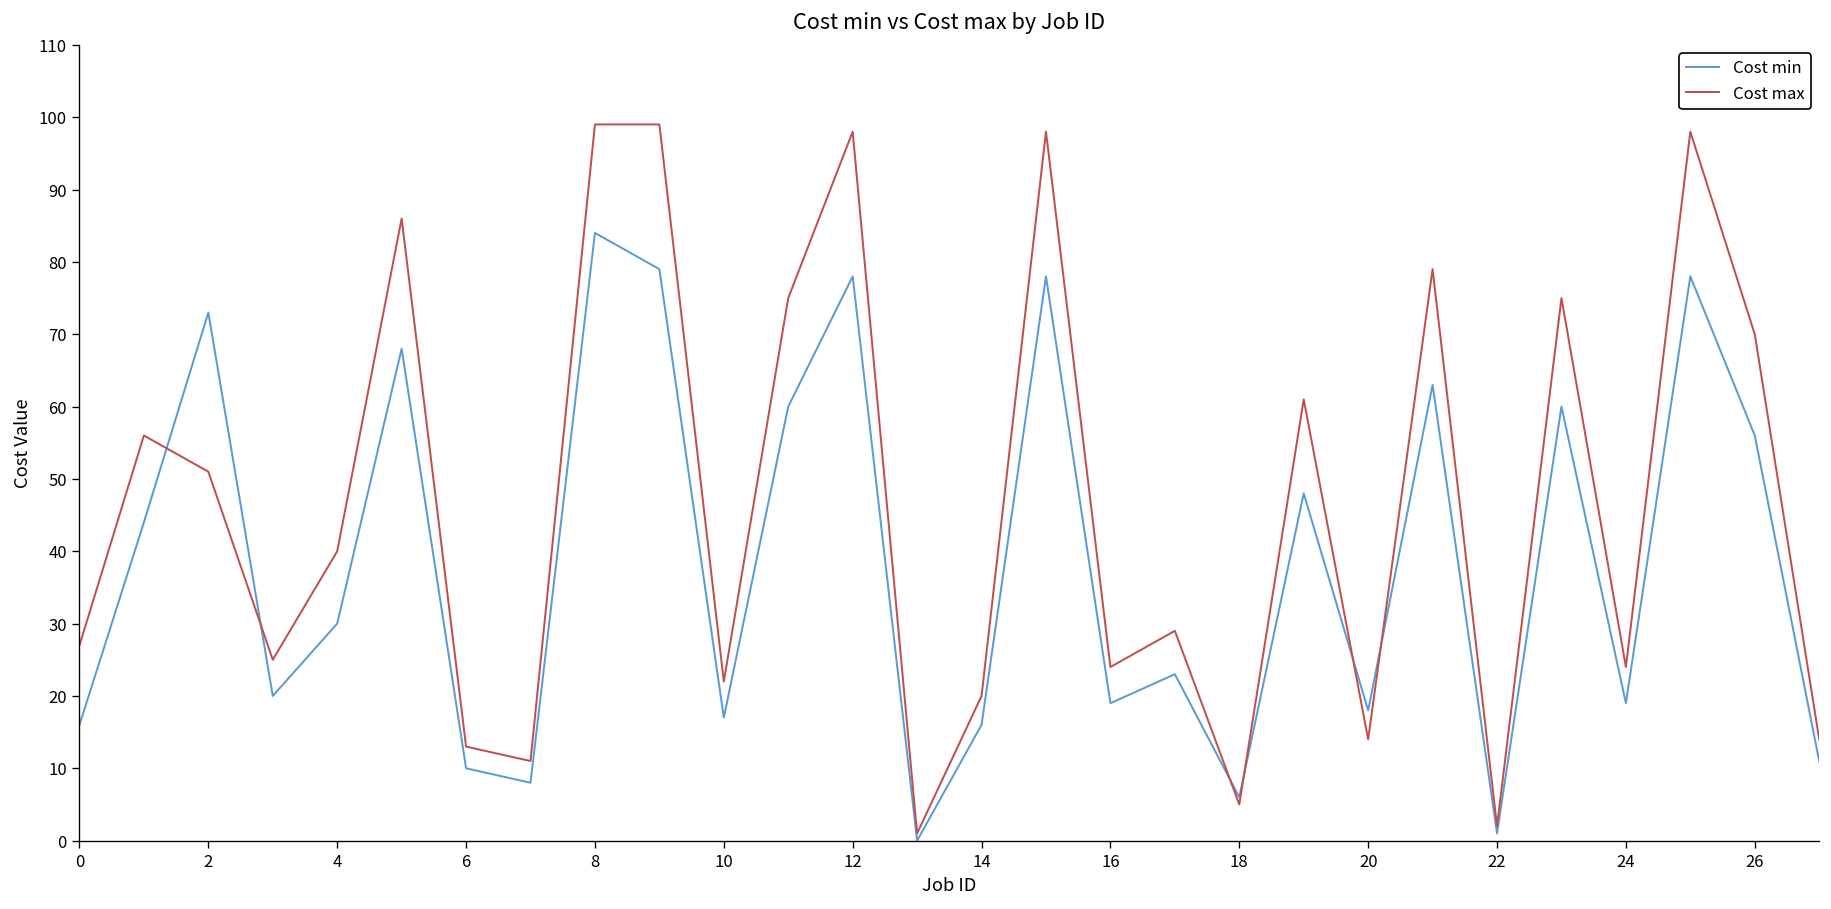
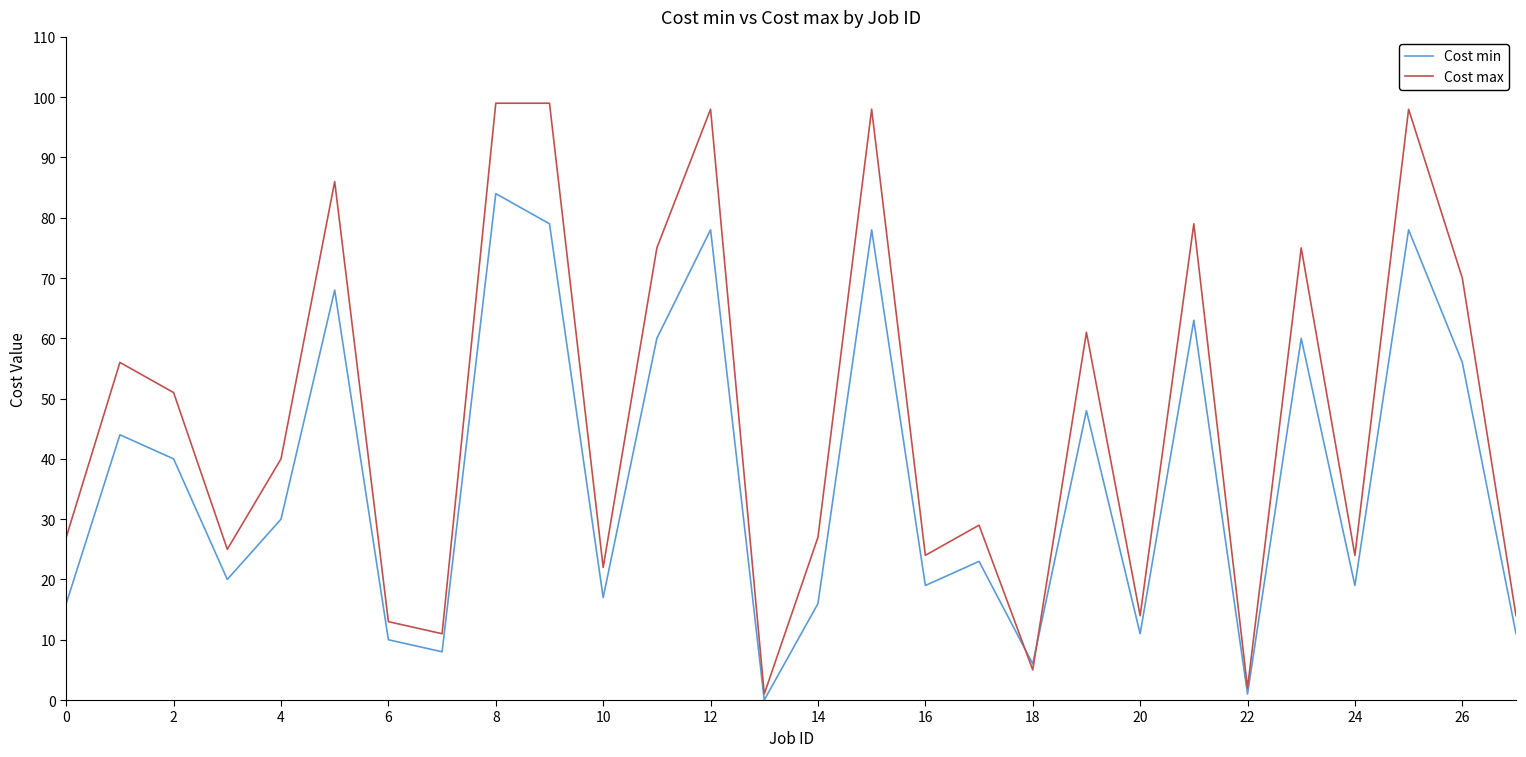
Cost min, 2: 73 -> 40
Cost max, 14: 20 -> 27
Cost min, 20: 18 -> 11
